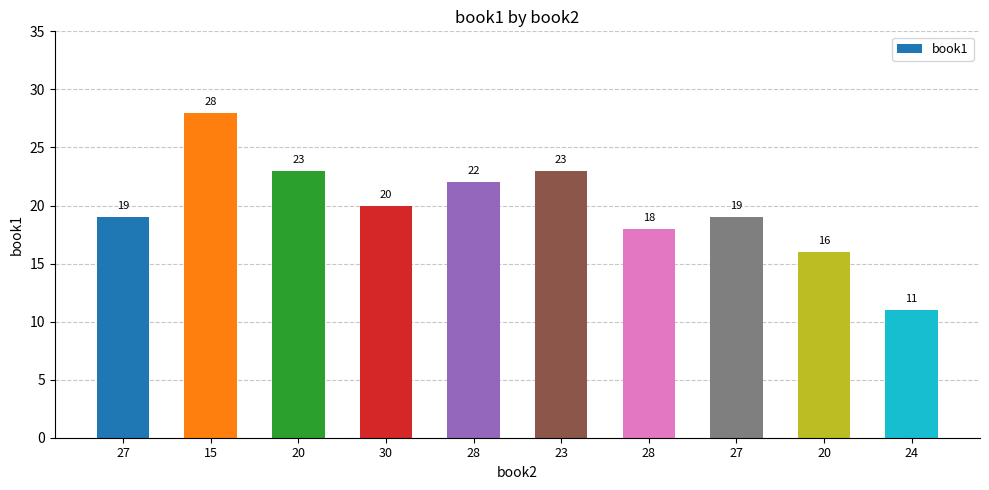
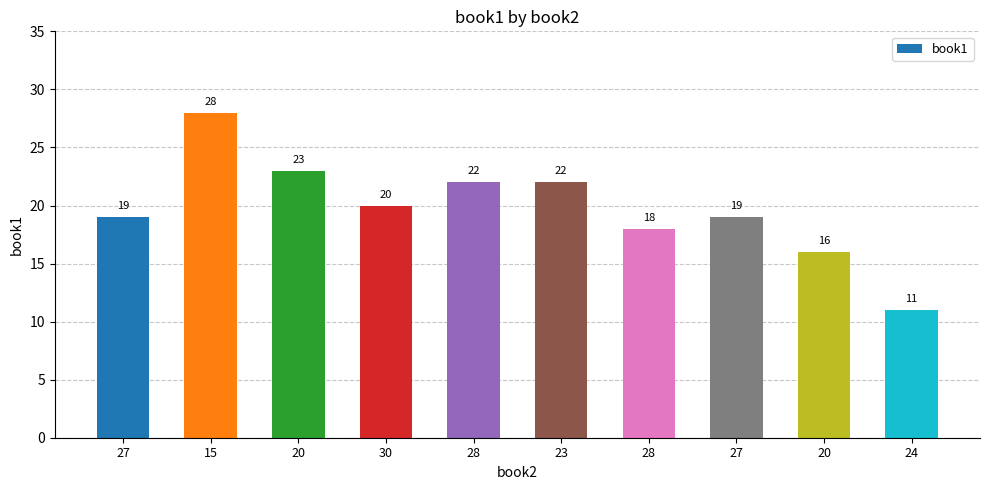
23: 23 -> 22
